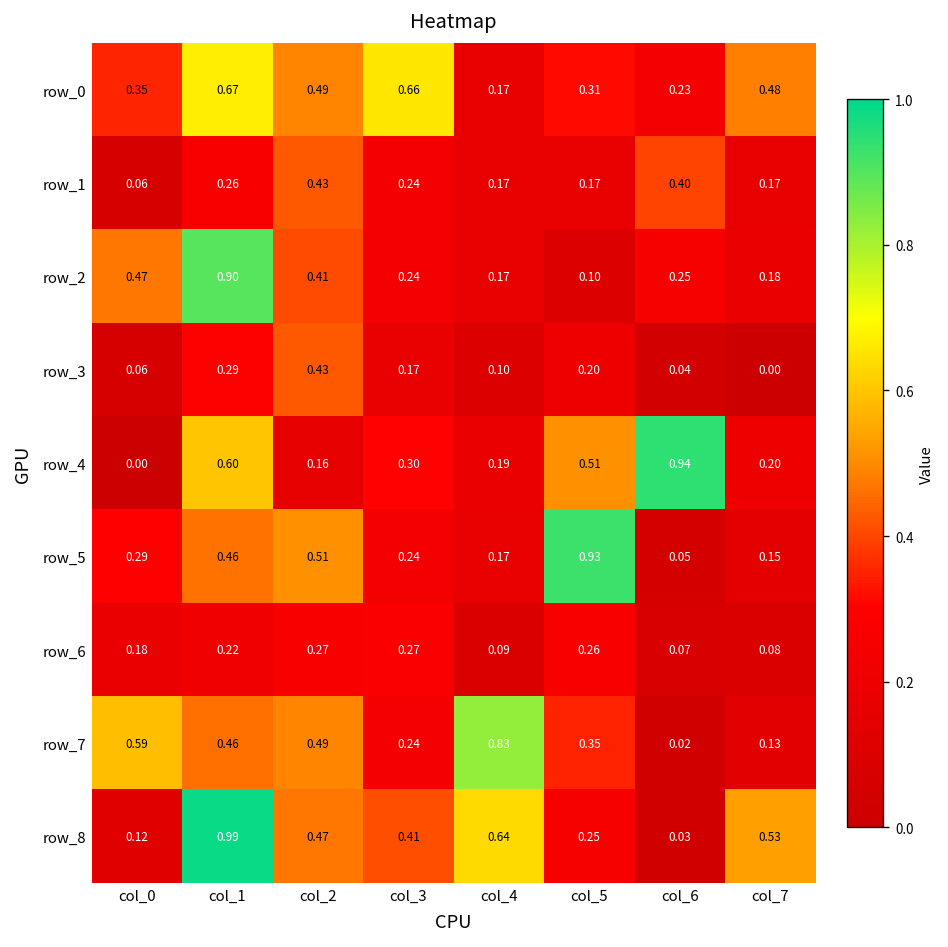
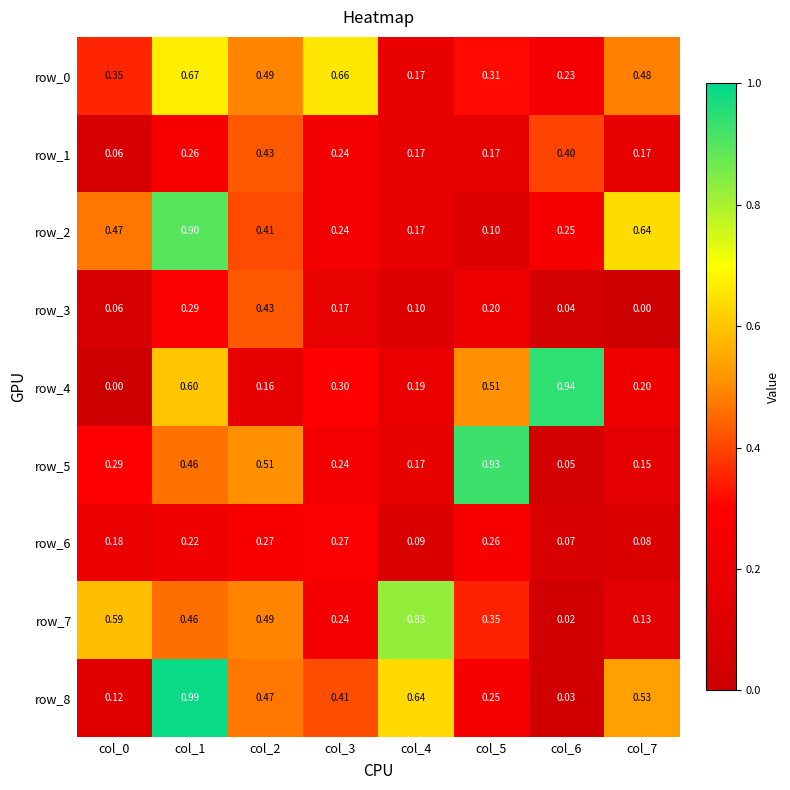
row_2, col_7: 0.18 -> 0.64
